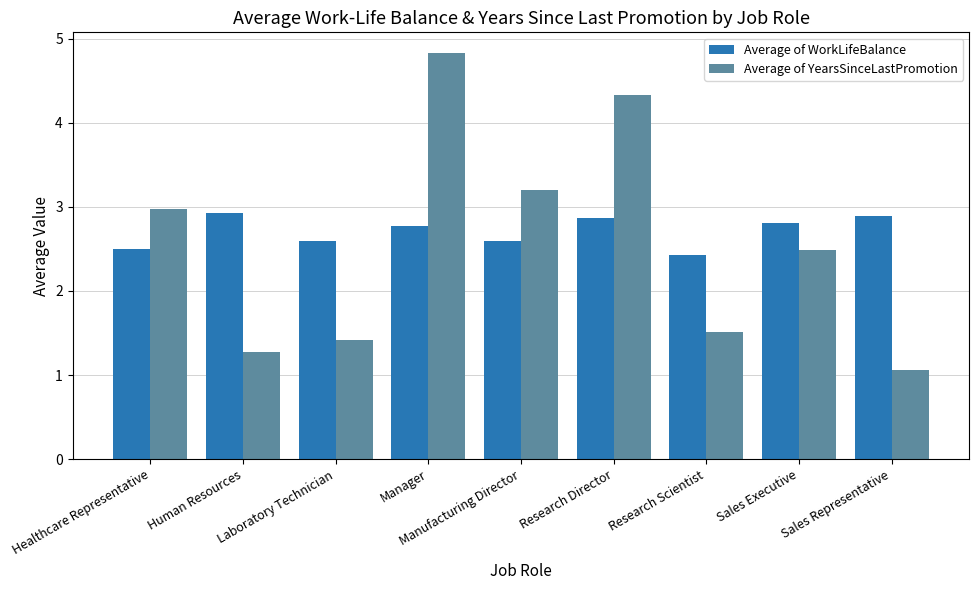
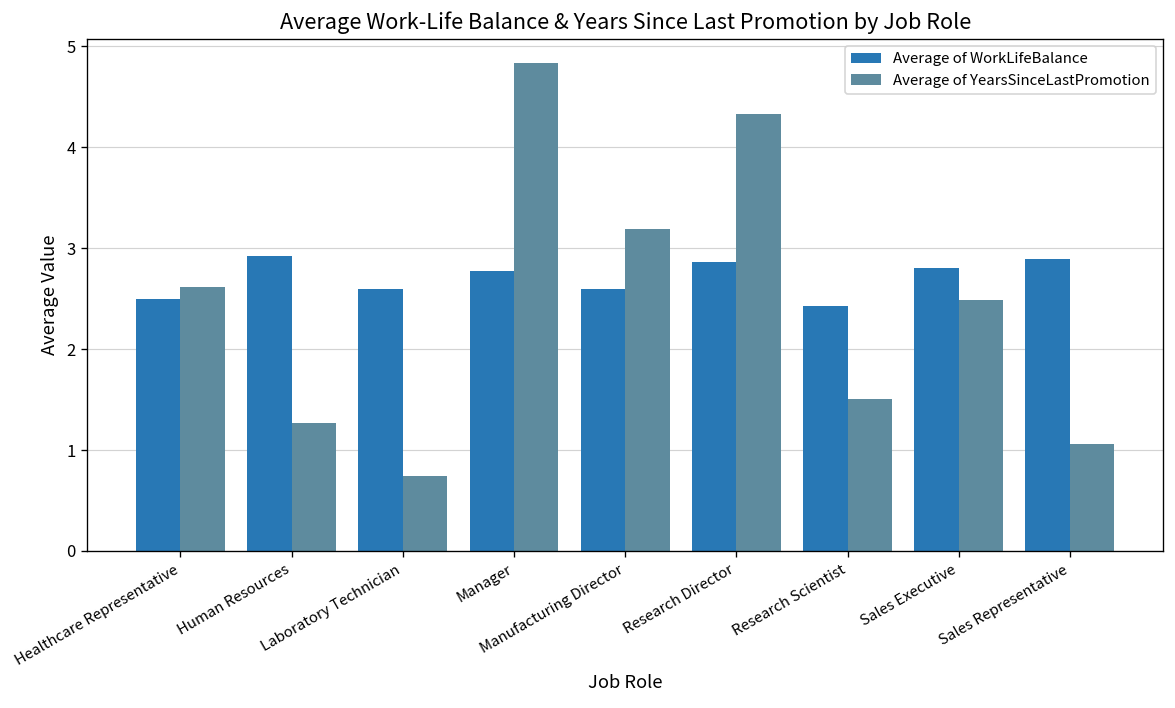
Average of YearsSinceLastPromotion, Healthcare Representative: 3.0 -> 2.6
Average of YearsSinceLastPromotion, Laboratory Technician: 1.4 -> 0.7
